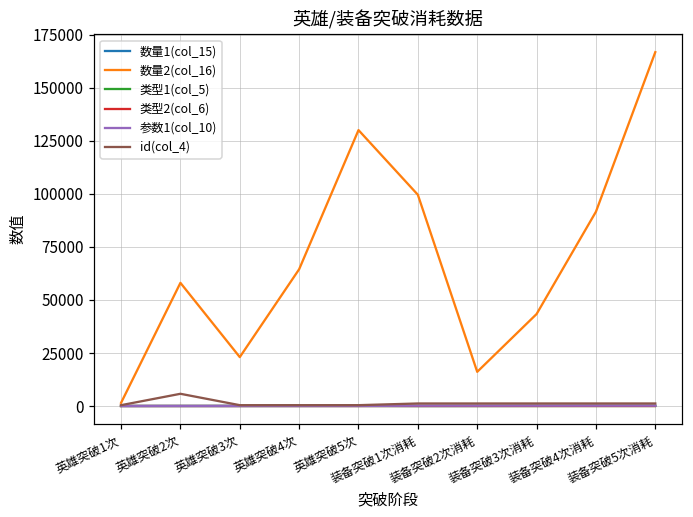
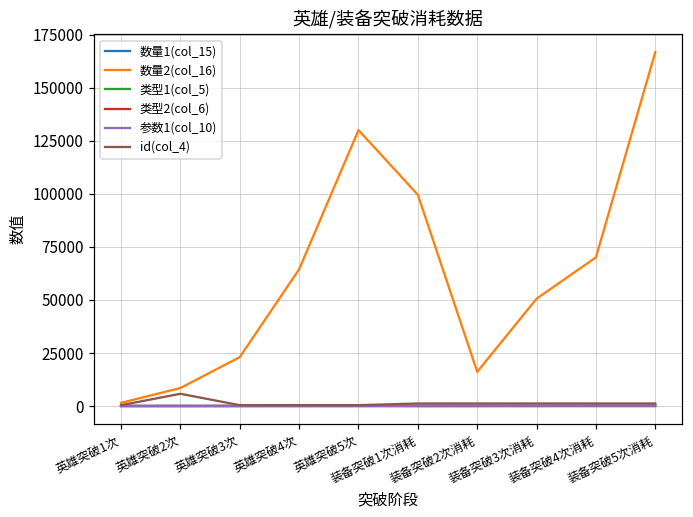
数量2(col_16), 英雄突破2次: 58000 -> 9000
数量2(col_16), 装备突破3次消耗: 43000 -> 51000
数量2(col_16), 装备突破4次消耗: 92000 -> 70000
